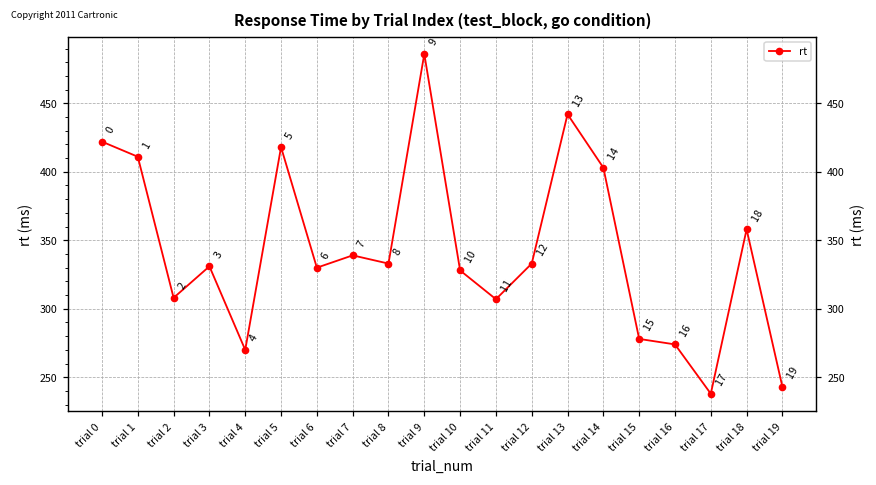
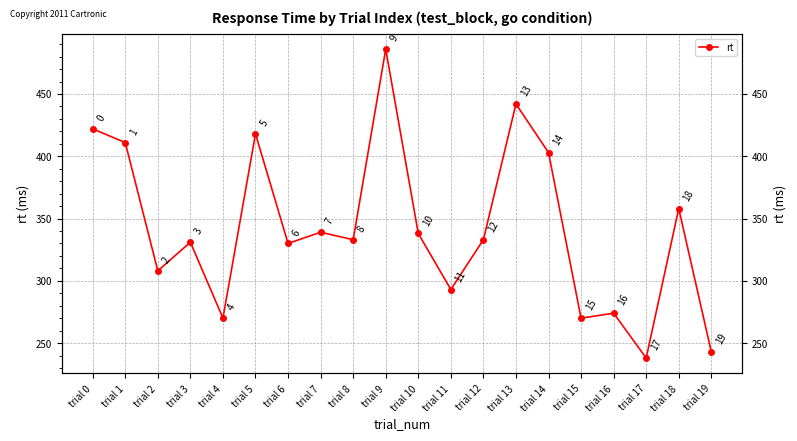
trial 10: 328 -> 338
trial 11: 307 -> 293
trial 15: 278 -> 270
